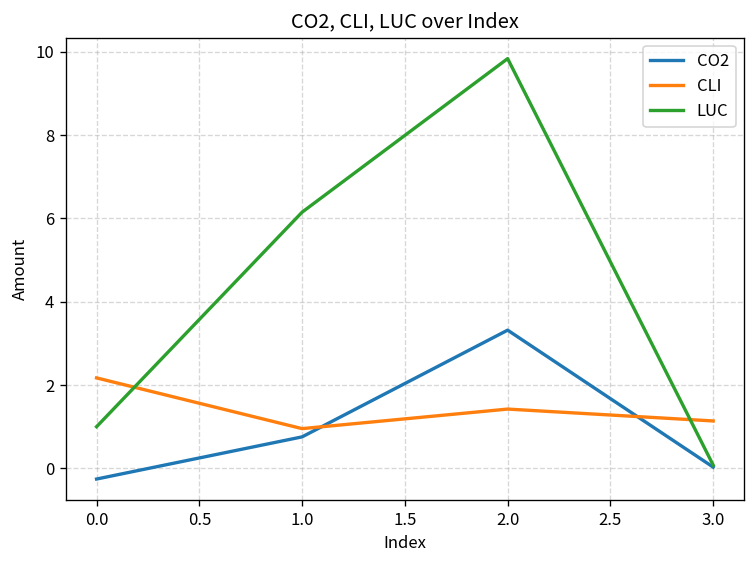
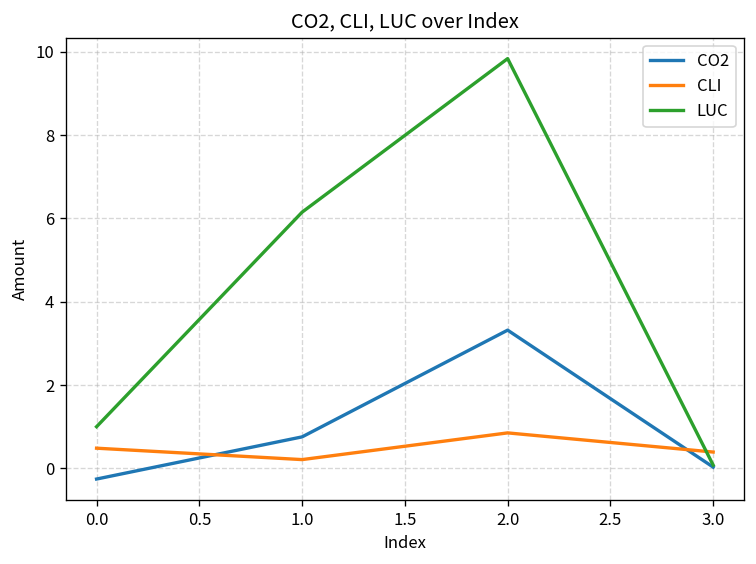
CLI, 0.0: 2.2 -> 0.5
CLI, 1.0: 1.0 -> 0.2
CLI, 2.0: 1.4 -> 0.9
CLI, 3.0: 1.1 -> 0.4
